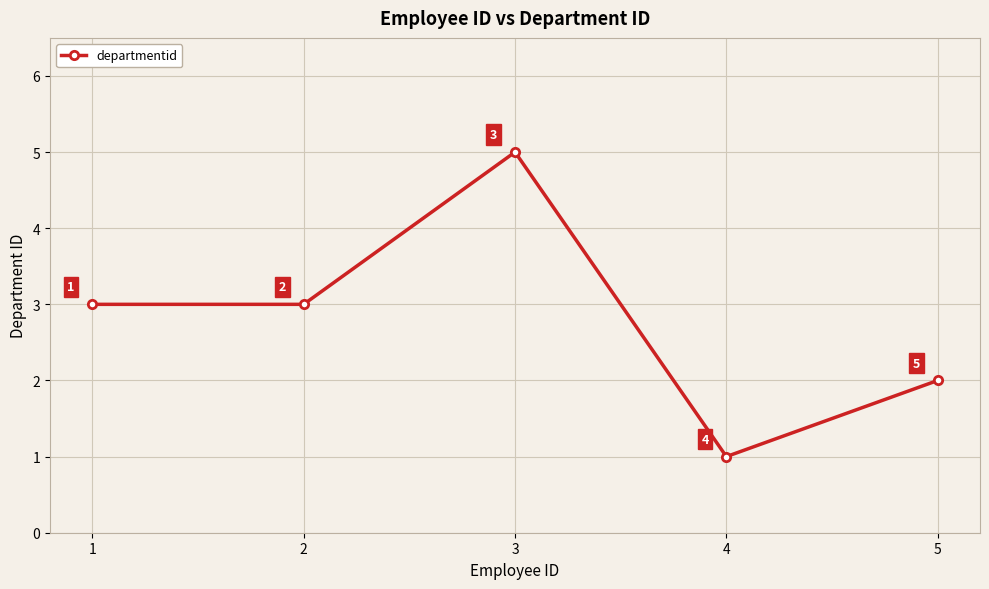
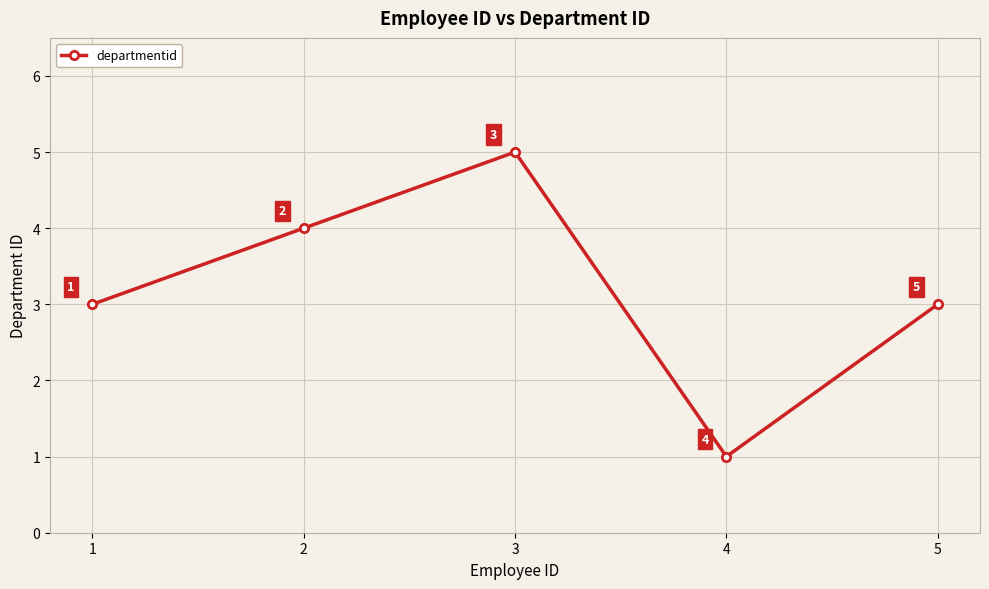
2: 3 -> 4
5: 2 -> 3
